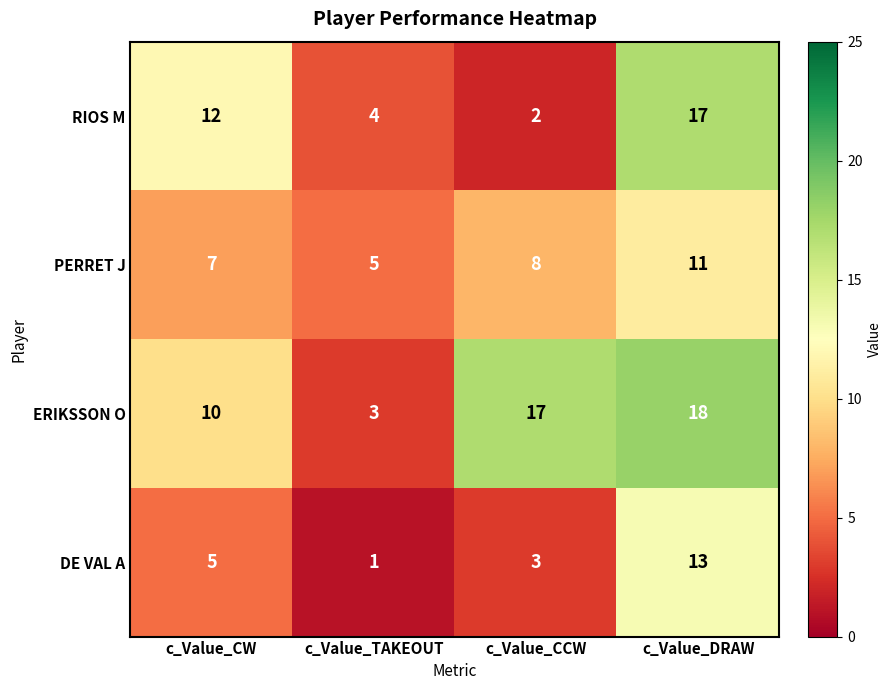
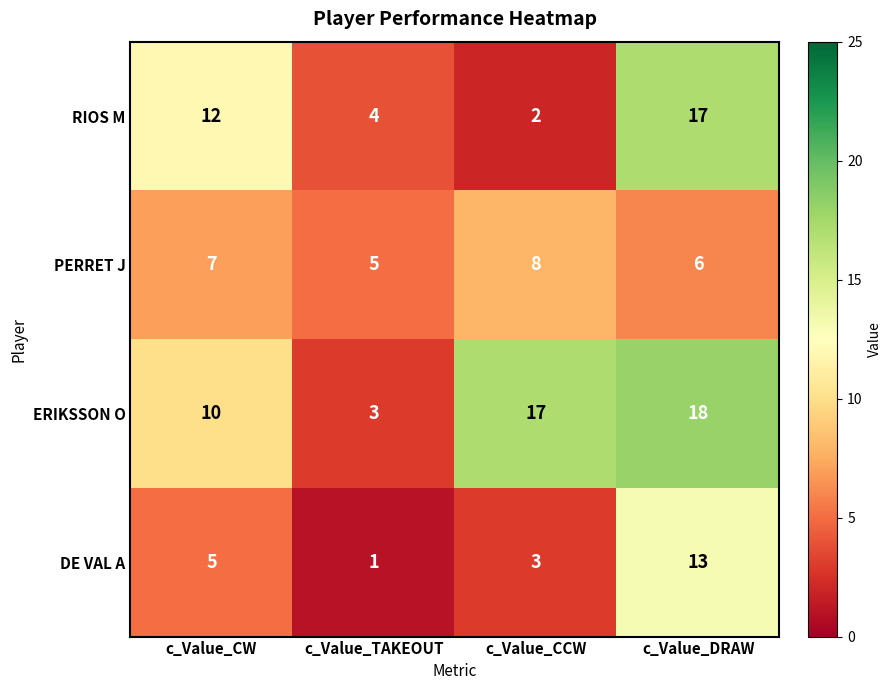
PERRET J, c_Value_DRAW: 11 -> 6
